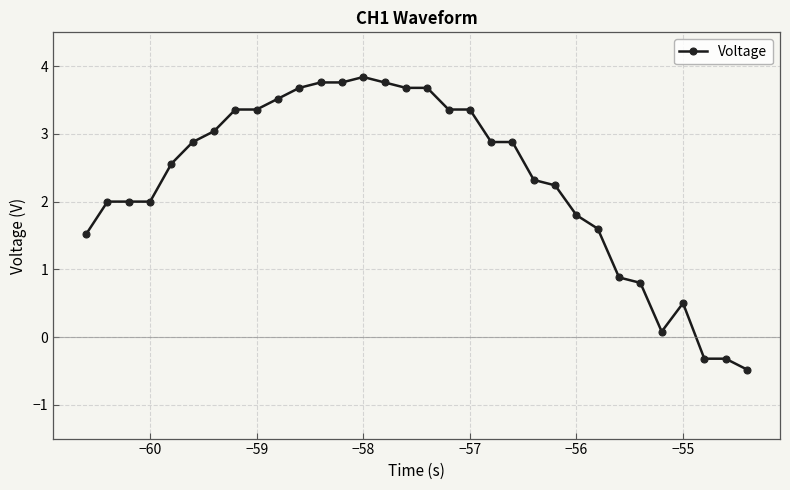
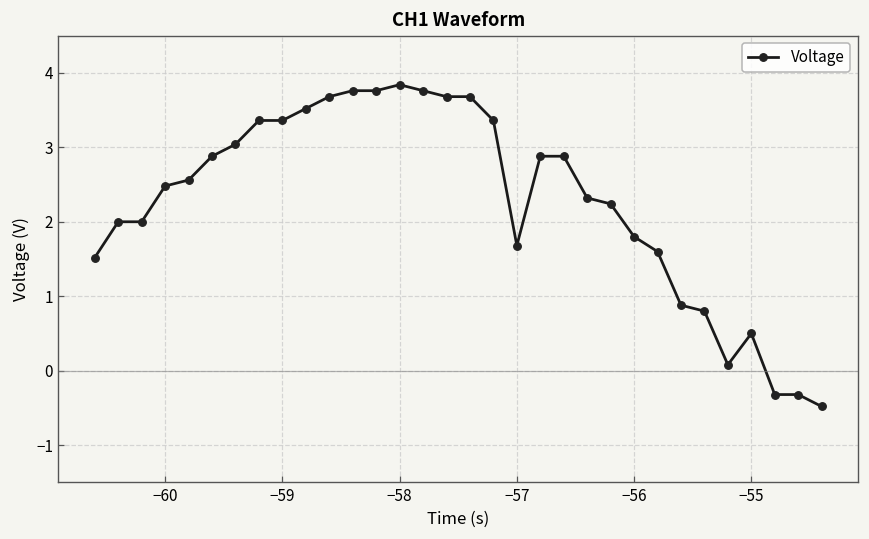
−60: 2.0 -> 2.5
−57: 3.4 -> 1.7
